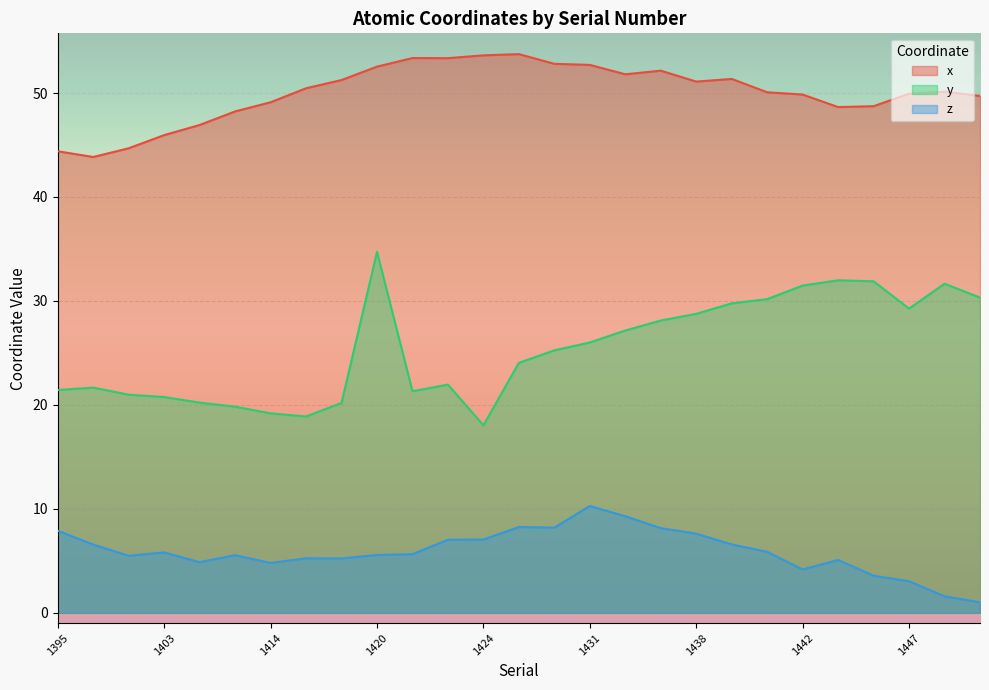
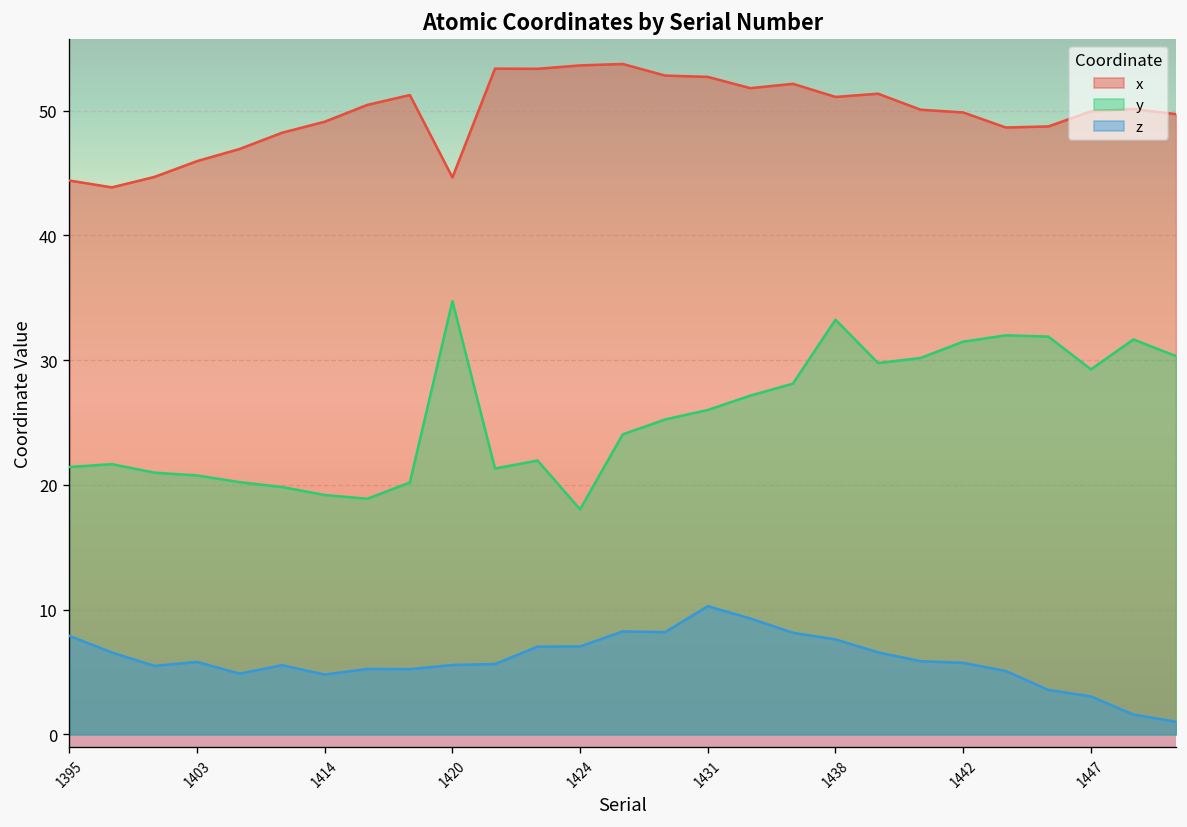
x, 1420: 52.5 -> 44.6
y, 1438: 28.8 -> 33.2
z, 1442: 4.2 -> 5.7
